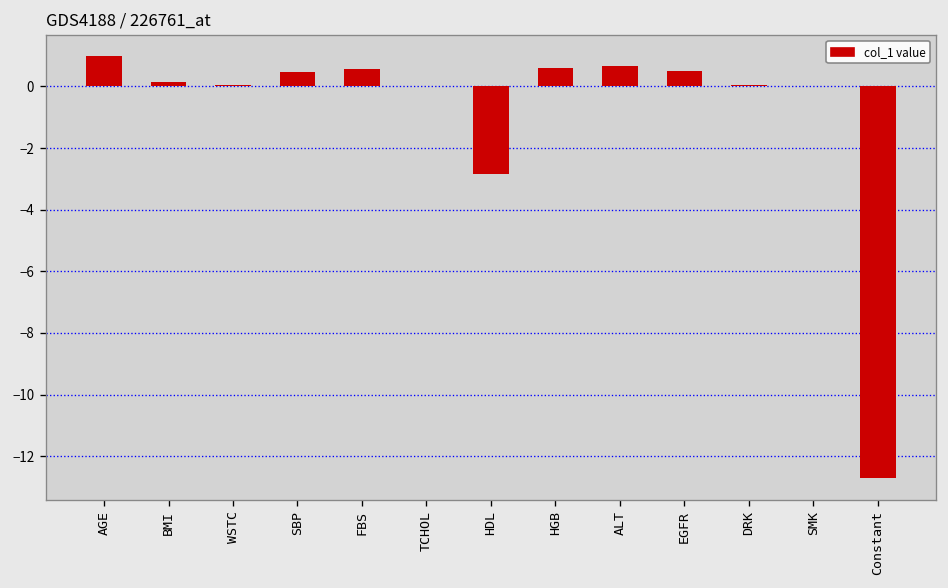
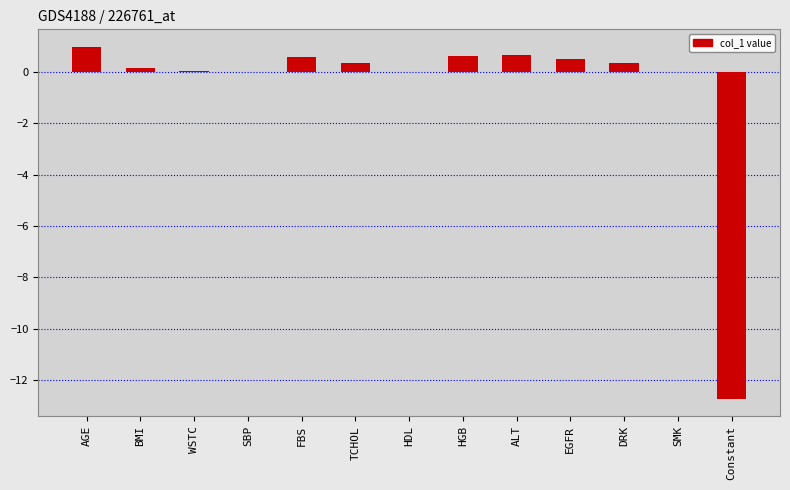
SBP: 0.5 -> 0.0
TCHOL: 0.0 -> 0.4
HDL: -2.8 -> 0.0
DRK: 0.0 -> 0.4
